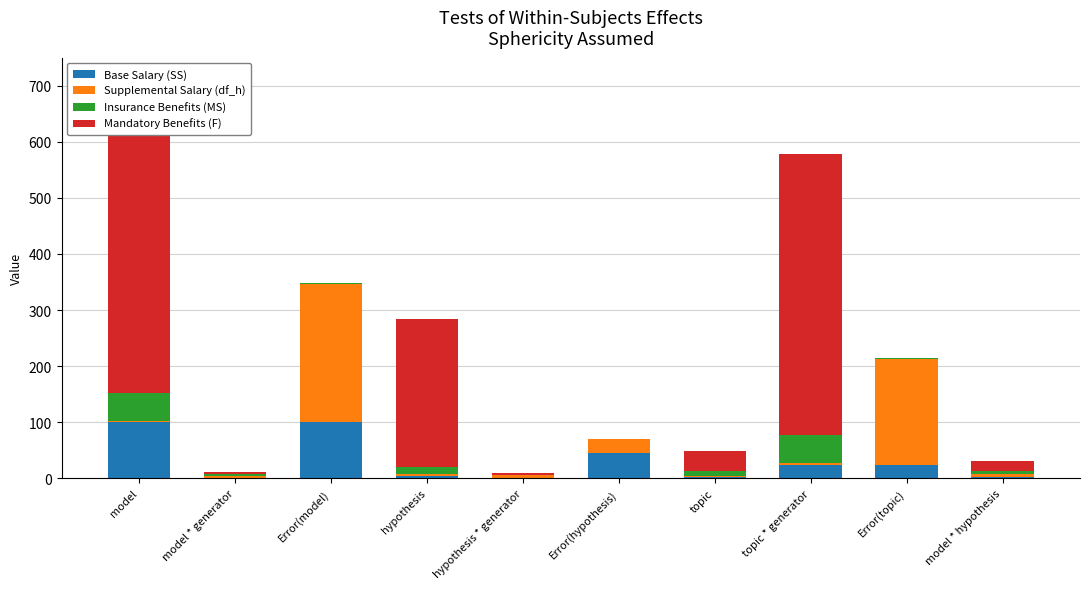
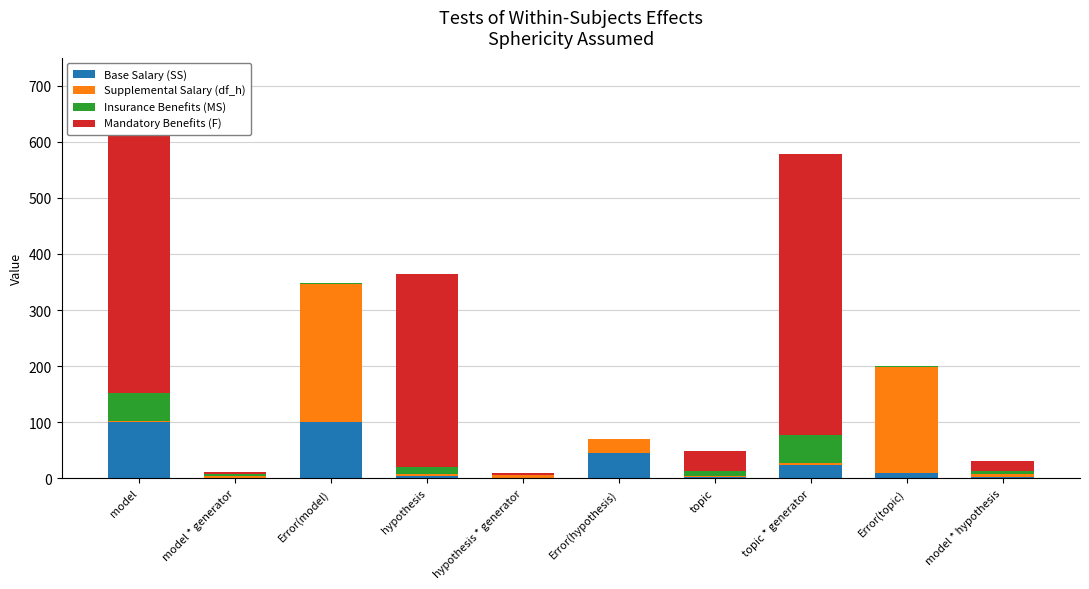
Mandatory Benefits (F), hypothesis: 260 -> 340
Base Salary (SS), Error(topic): 20 -> 10
